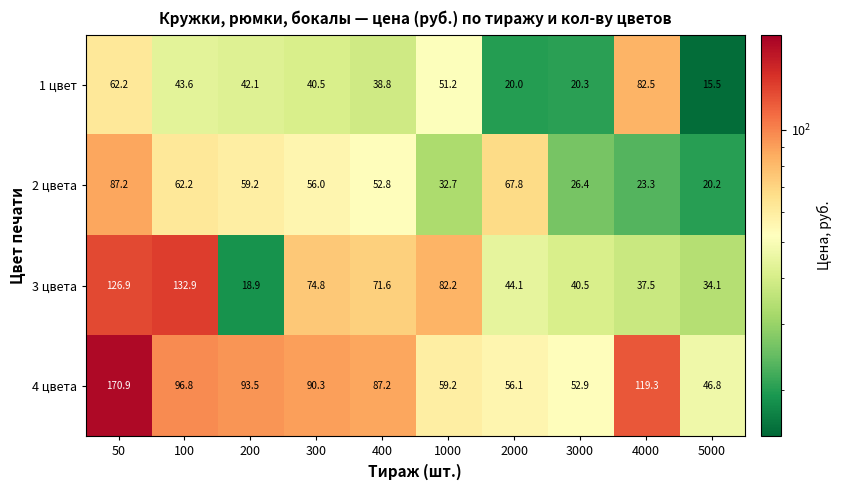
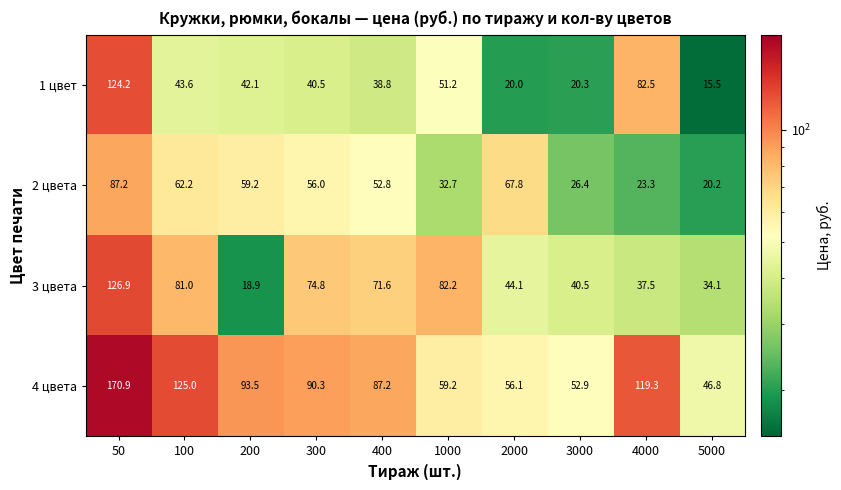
1 цвет, 50: 62.2 -> 124.2
3 цвета, 100: 132.9 -> 81.0
4 цвета, 100: 96.8 -> 125.0
